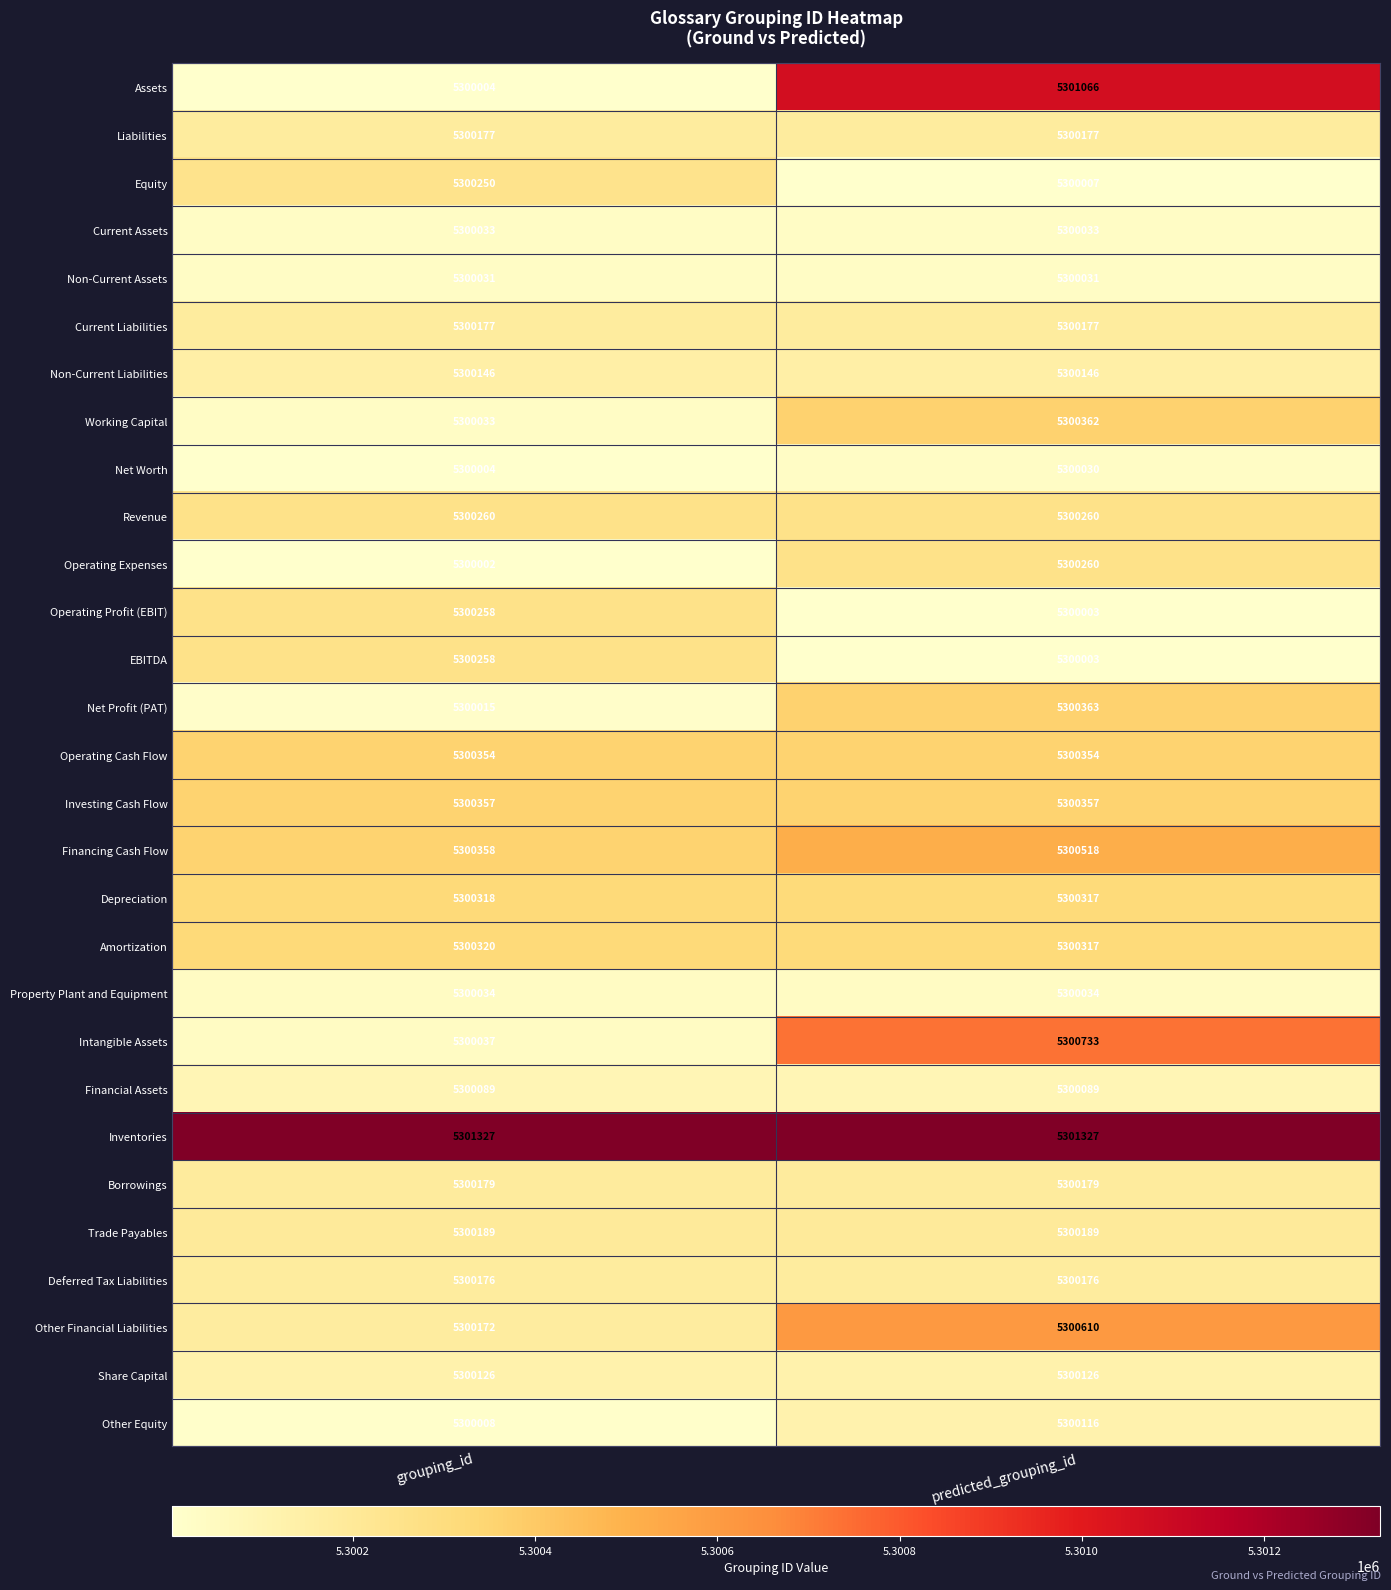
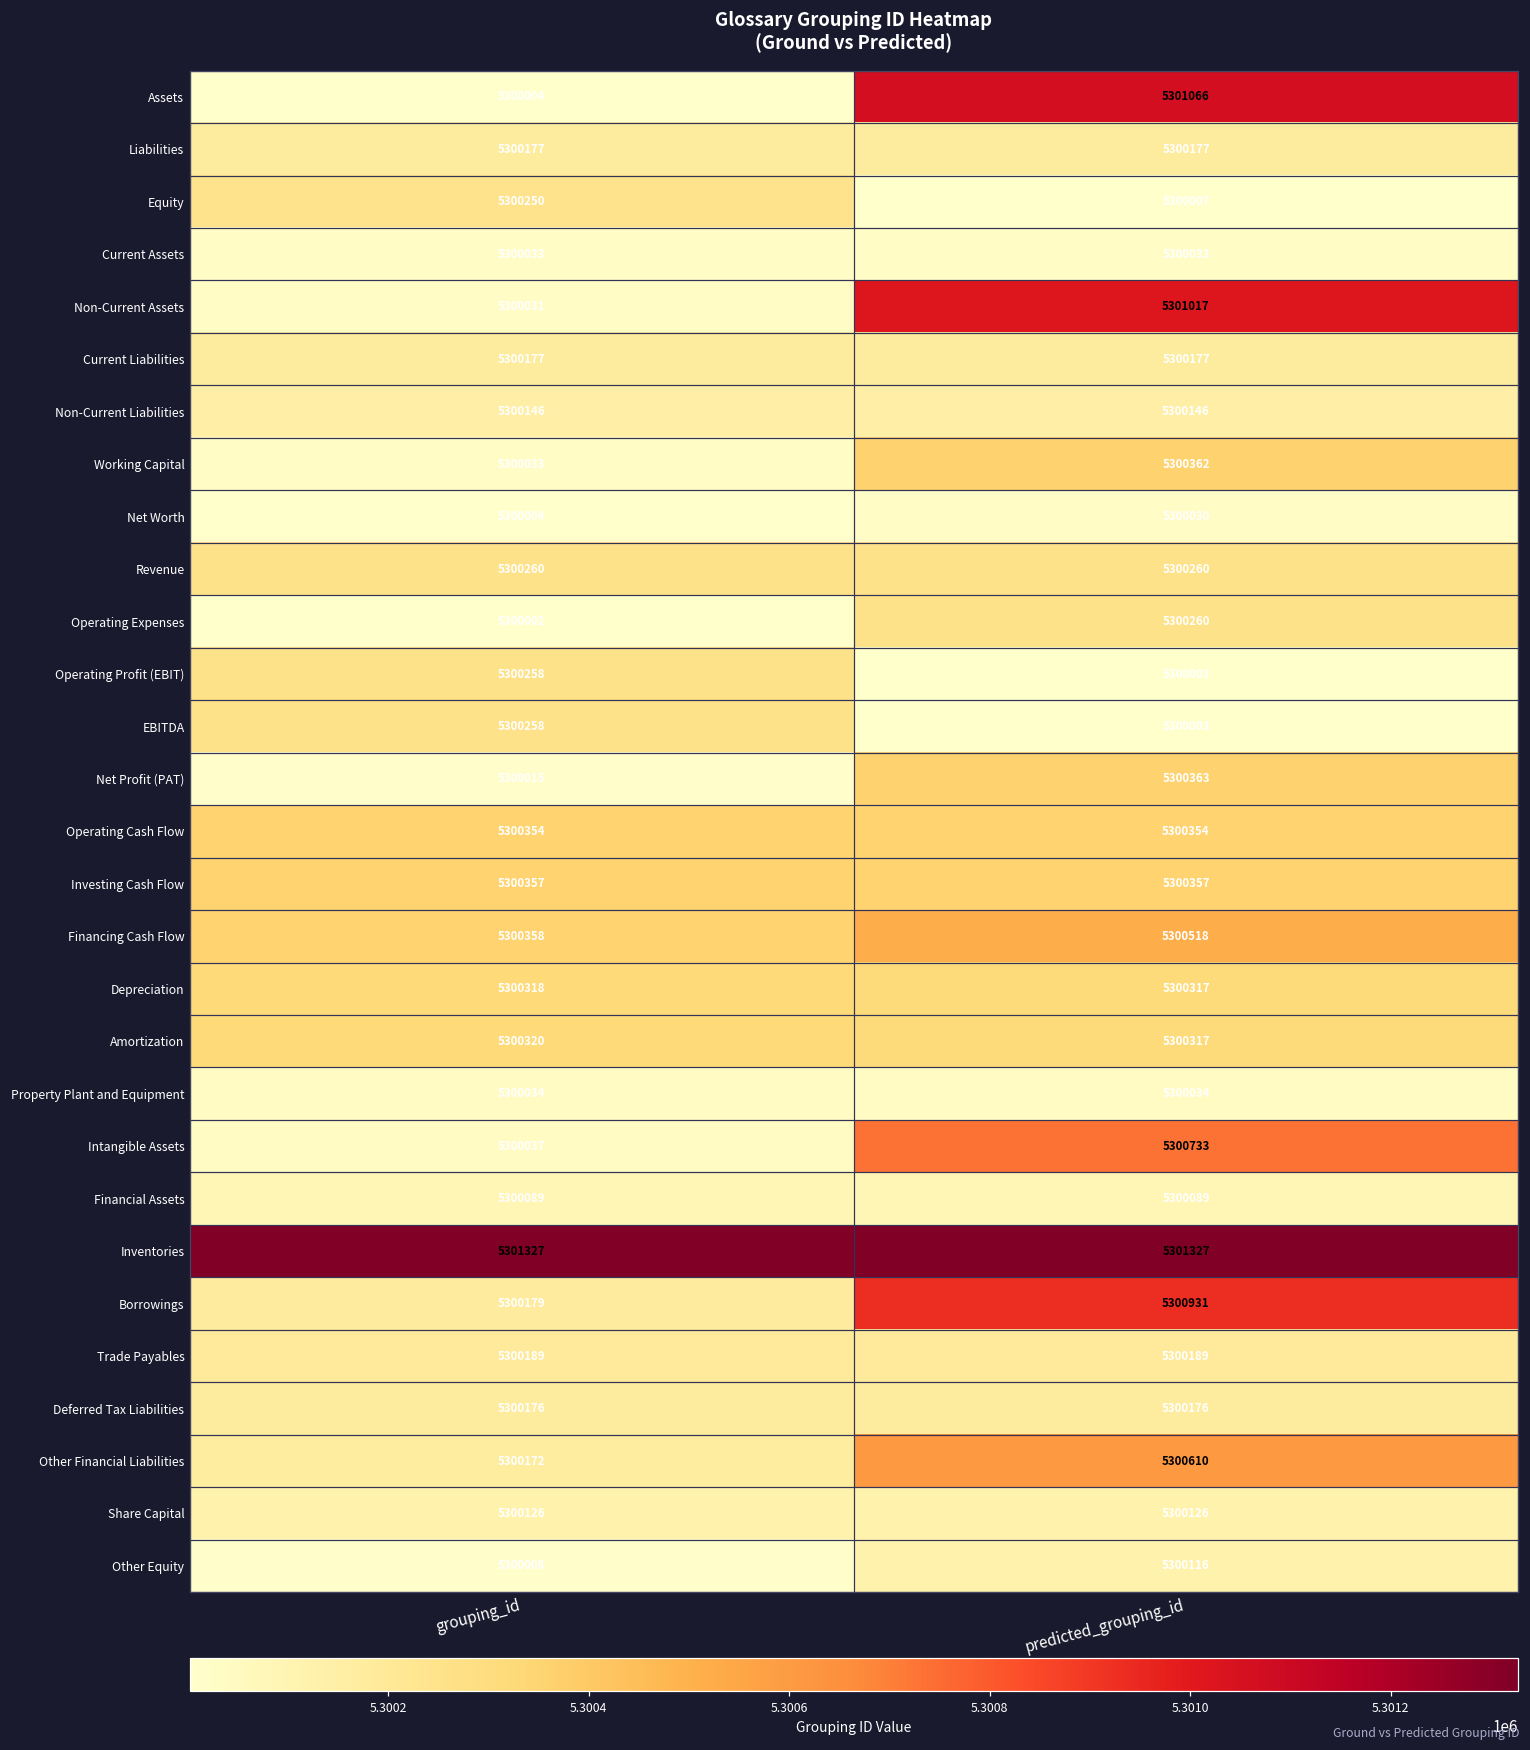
Non-Current Assets, predicted_grouping_id: 5300031 -> 5301017
Borrowings, predicted_grouping_id: 5300179 -> 5300931
